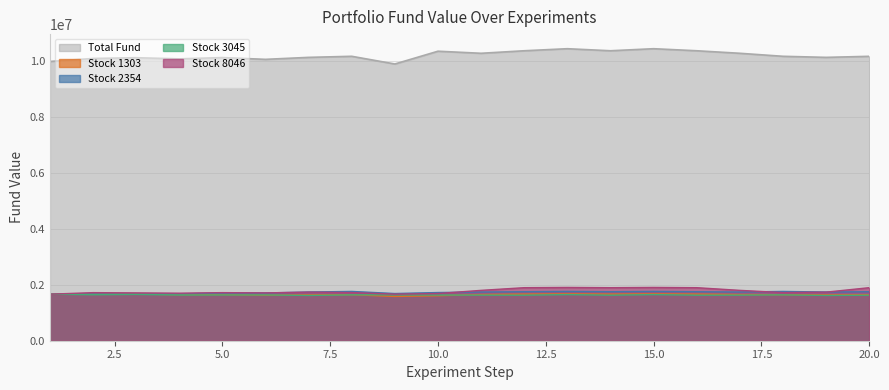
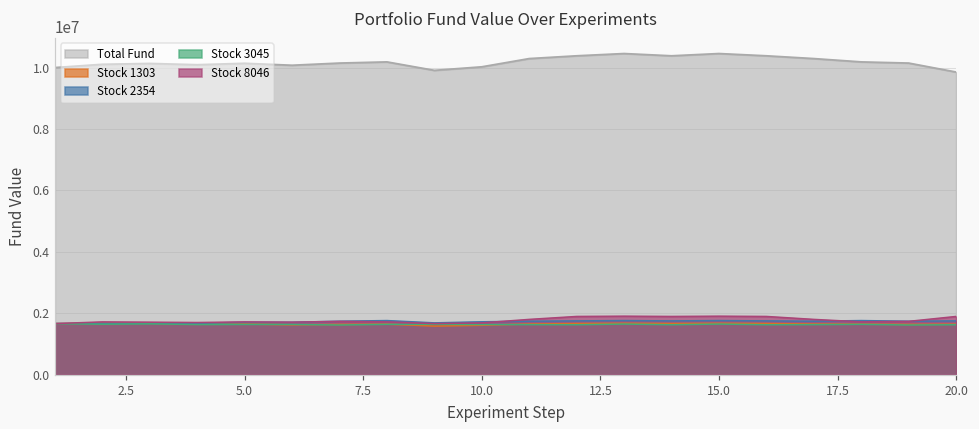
Total Fund, 10.0: 10400000 -> 10000000
Total Fund, 20.0: 10200000 -> 9900000
